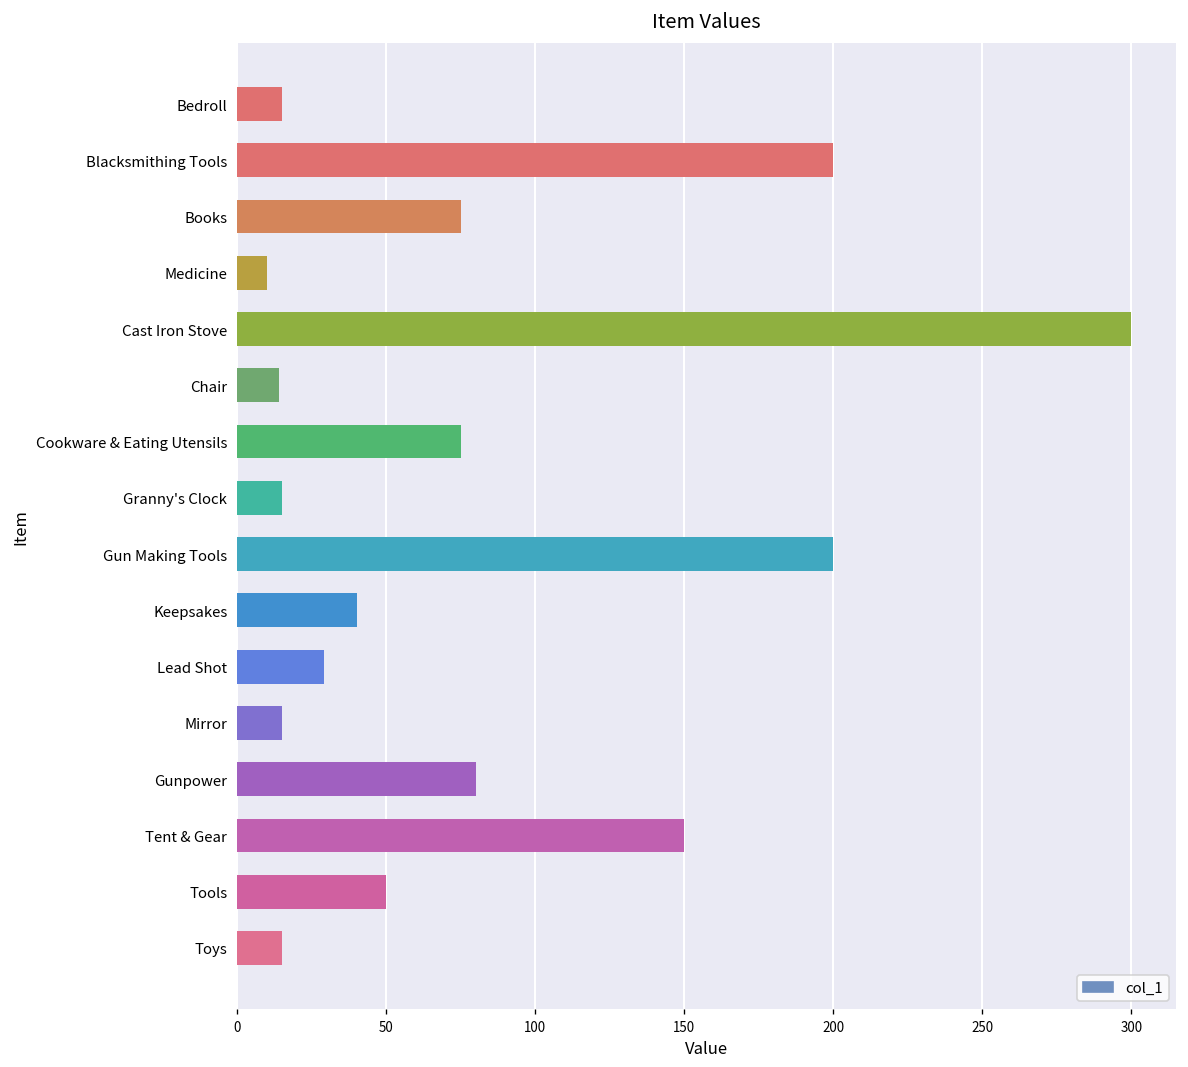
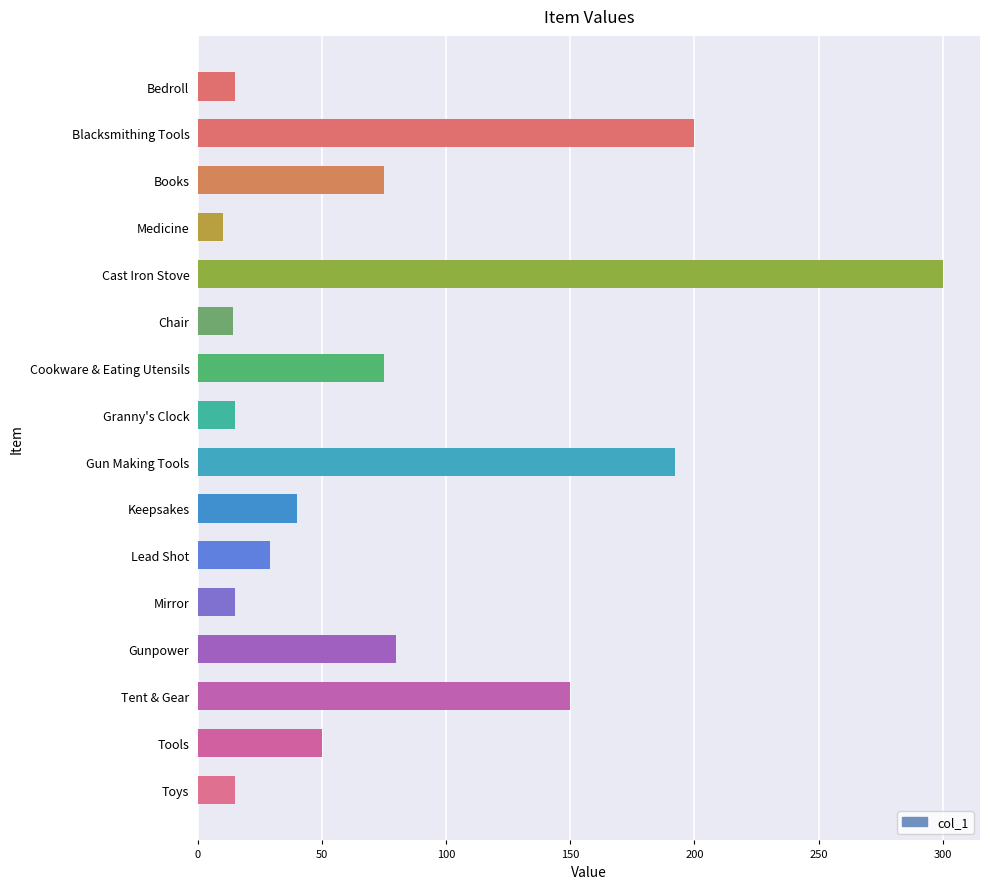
Gun Making Tools: 200 -> 192
